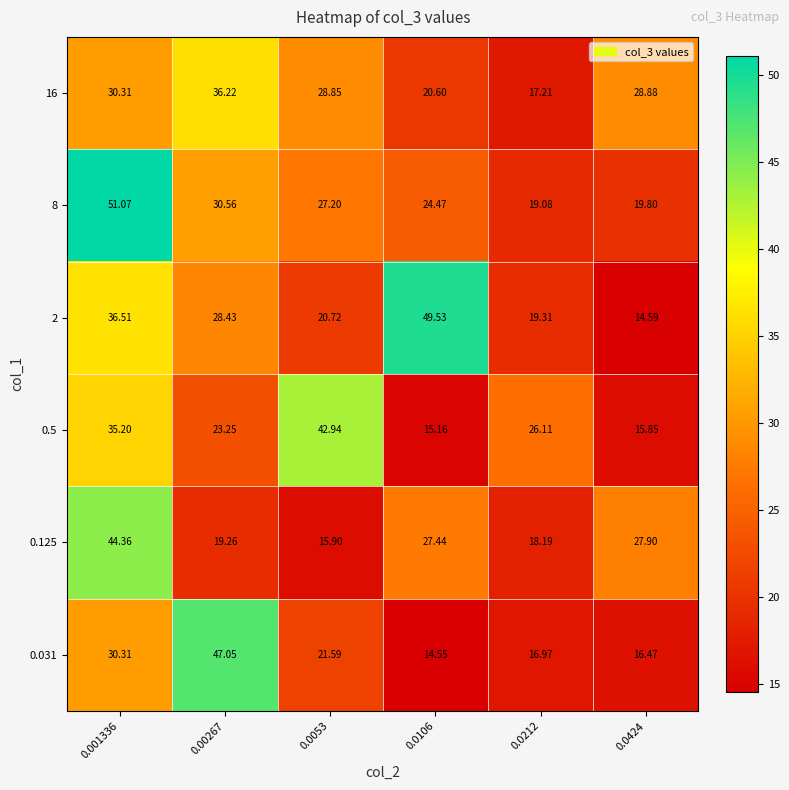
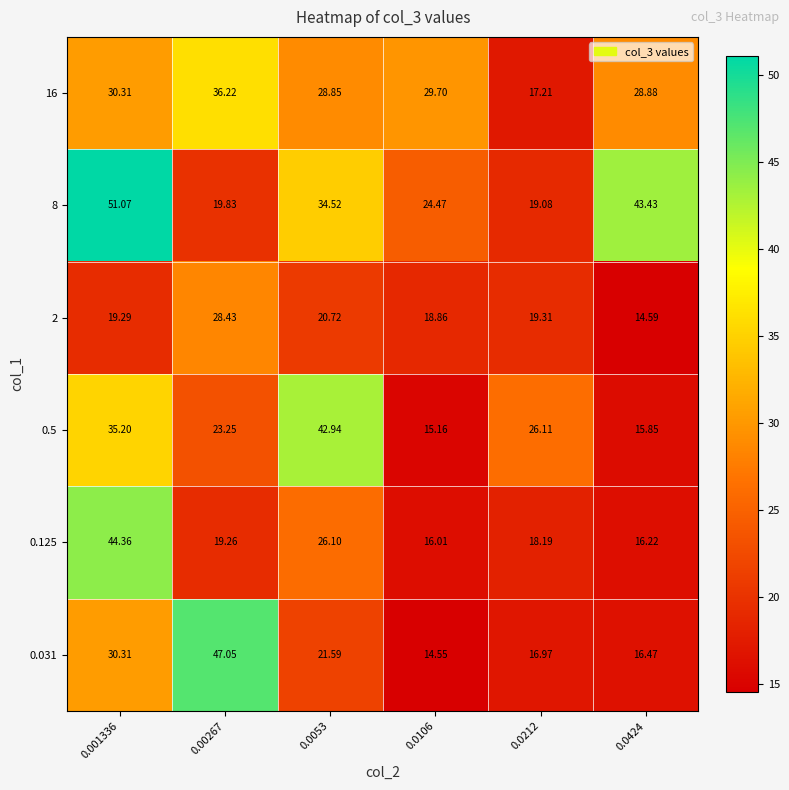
16, 0.0106: 20.60 -> 29.70
8, 0.00267: 30.56 -> 19.83
8, 0.0053: 27.20 -> 34.52
8, 0.0424: 19.80 -> 43.43
2, 0.001336: 36.51 -> 19.29
2, 0.0106: 49.53 -> 18.86
0.125, 0.0053: 15.90 -> 26.10
0.125, 0.0106: 27.44 -> 16.01
0.125, 0.0424: 27.90 -> 16.22
